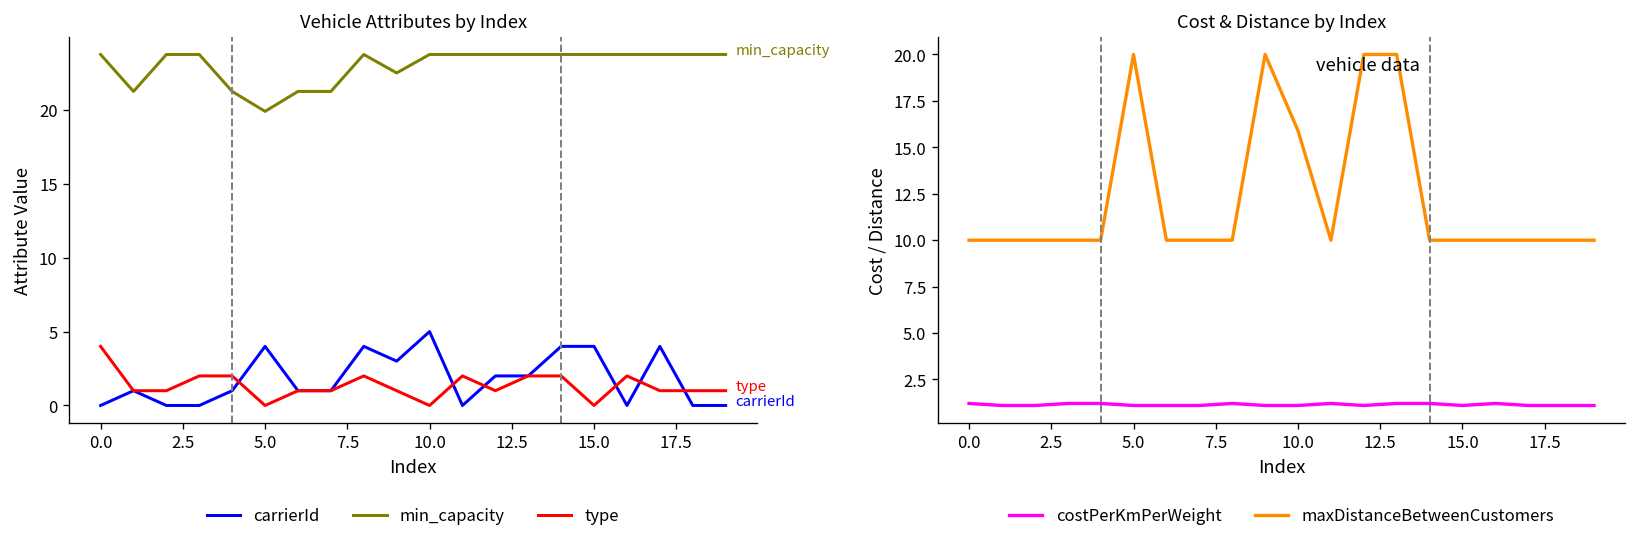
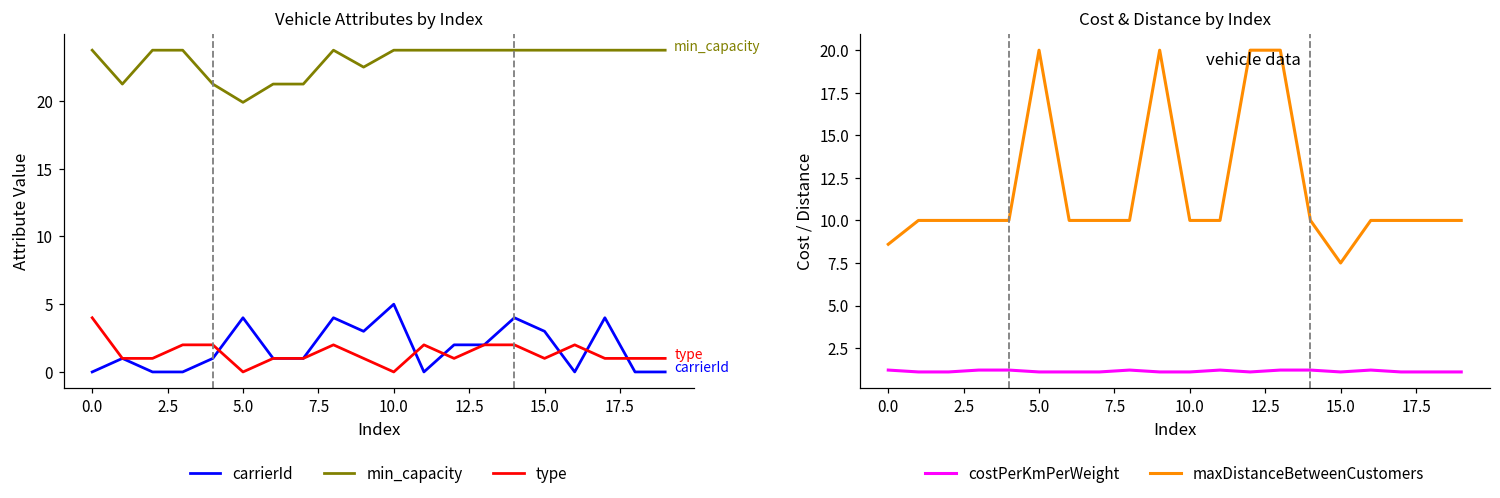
Vehicle Attributes by Index, carrierId, 15.0: 4 -> 3
Vehicle Attributes by Index, type, 15.0: 0 -> 1
Cost & Distance by Index, maxDistanceBetweenCustomers, 0.0: 10.0 -> 8.6
Cost & Distance by Index, maxDistanceBetweenCustomers, 10.0: 15.9 -> 10.0
Cost & Distance by Index, maxDistanceBetweenCustomers, 15.0: 10.0 -> 7.5
